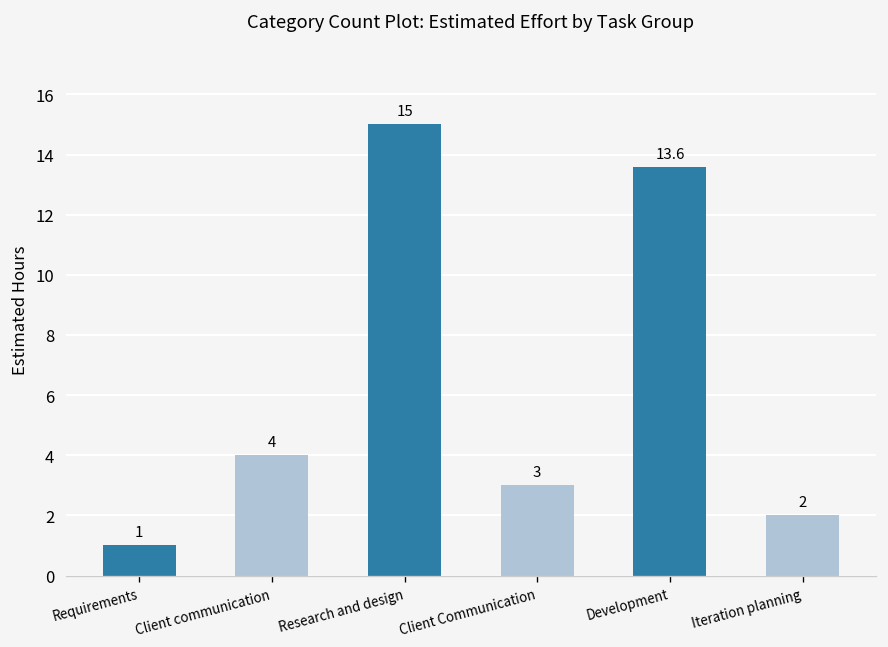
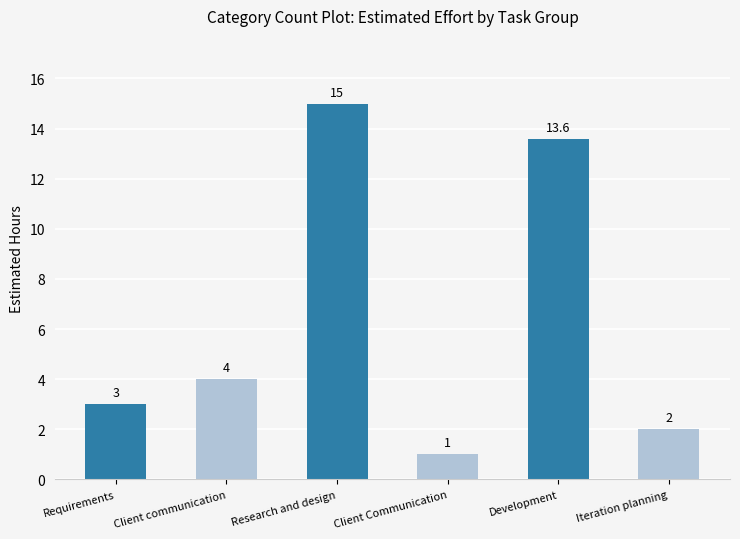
Requirements: 1 -> 3
Client Communication: 3 -> 1
